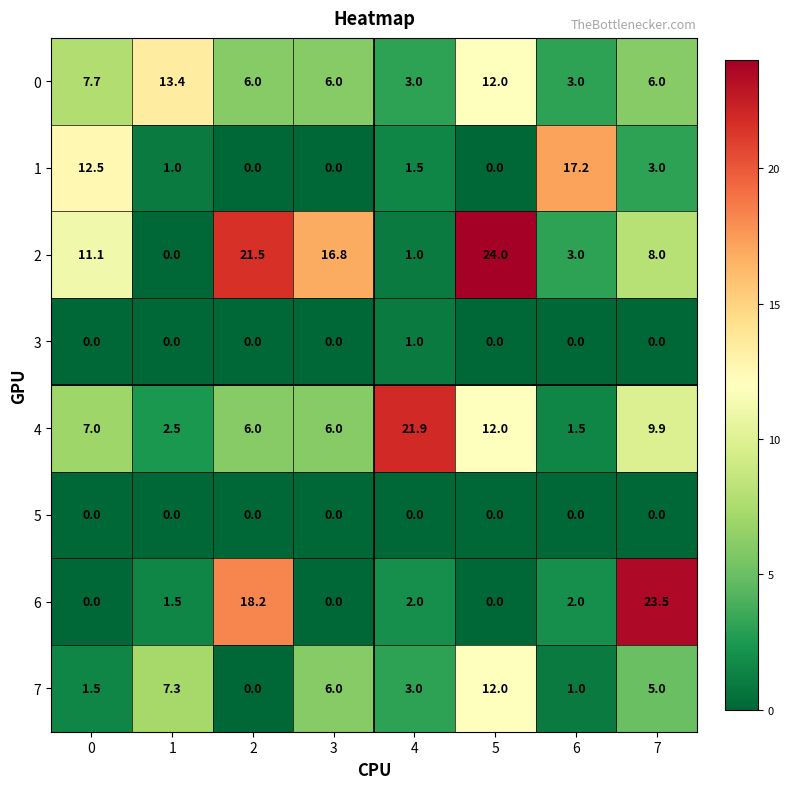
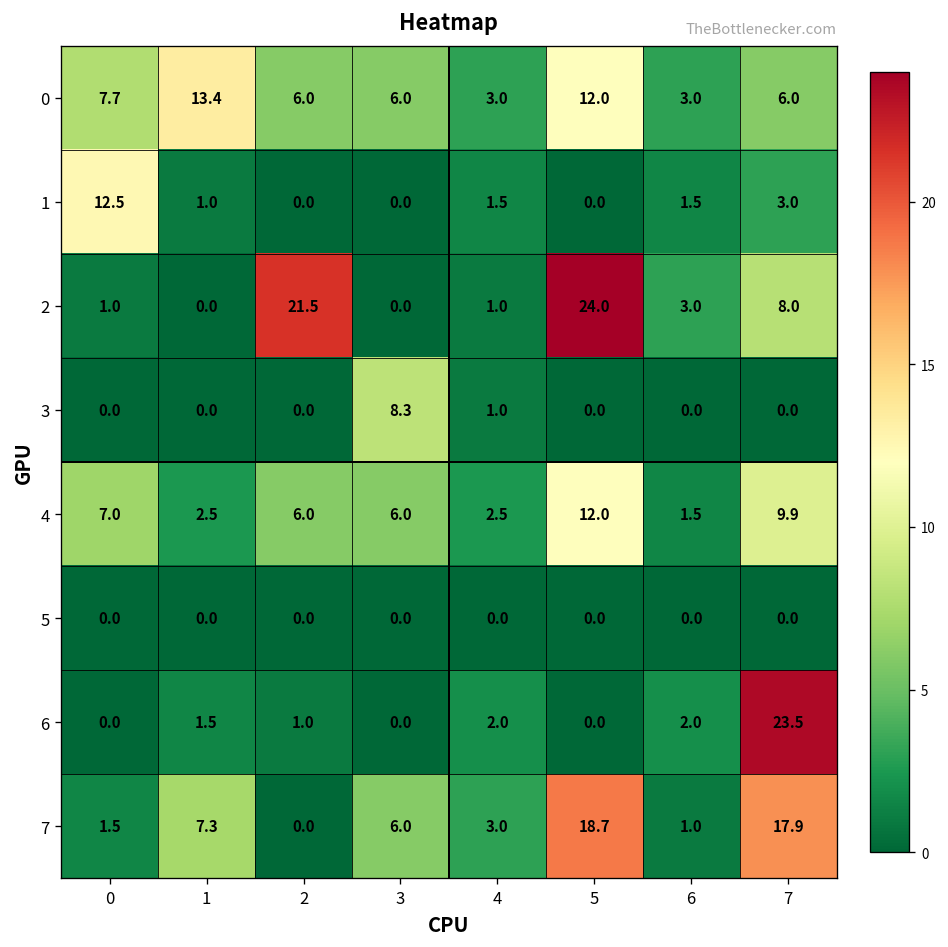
1, 6: 17.2 -> 1.5
2, 0: 11.1 -> 1.0
2, 3: 16.8 -> 0.0
3, 3: 0.0 -> 8.3
4, 4: 21.9 -> 2.5
6, 2: 18.2 -> 1.0
7, 5: 12.0 -> 18.7
7, 7: 5.0 -> 17.9
